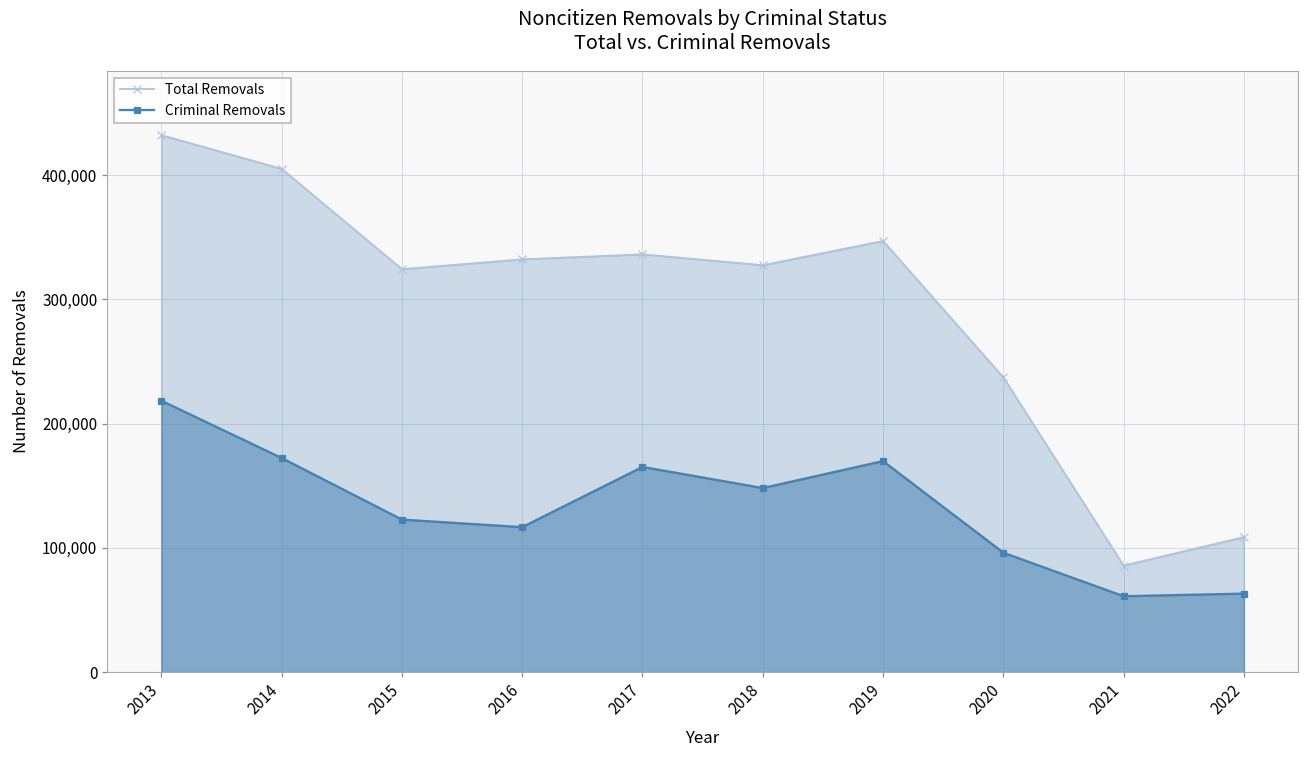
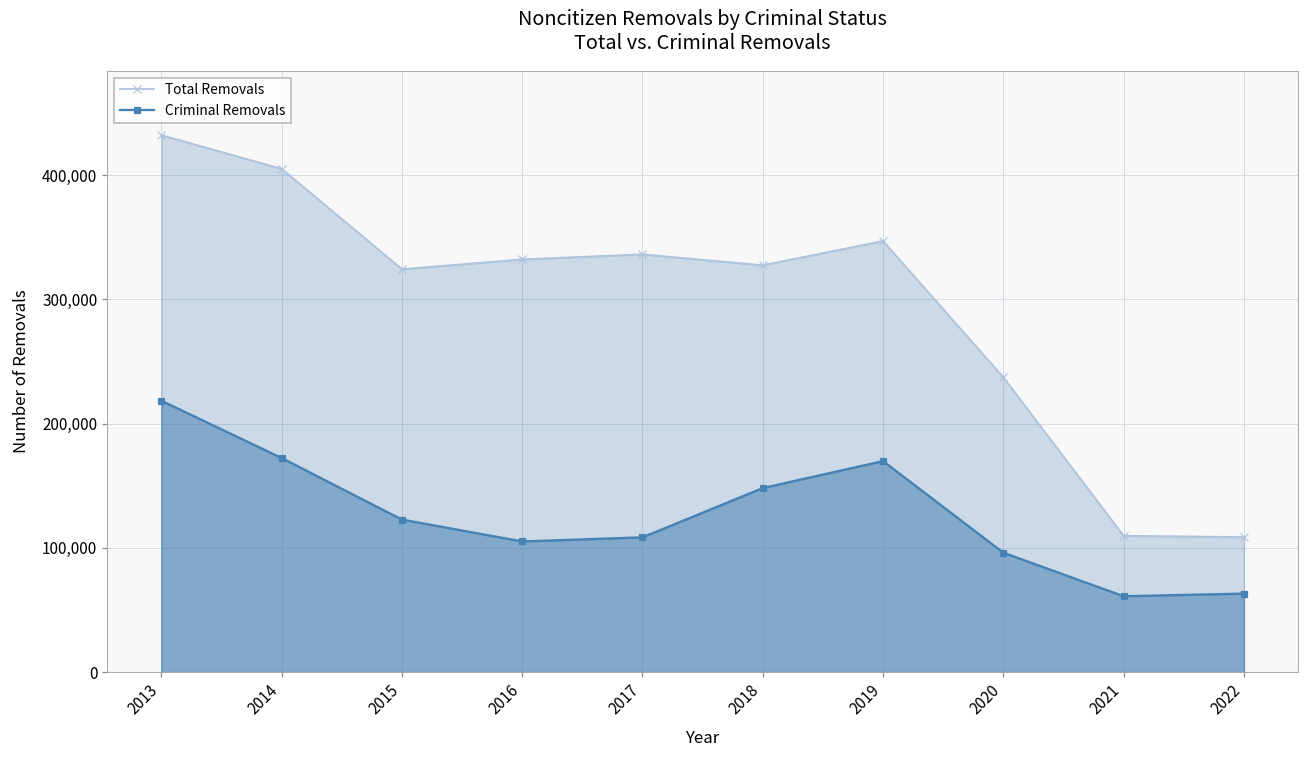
Criminal Removals, 2016: 117,000 -> 105,000
Criminal Removals, 2017: 165,000 -> 109,000
Total Removals, 2021: 86,000 -> 110,000
